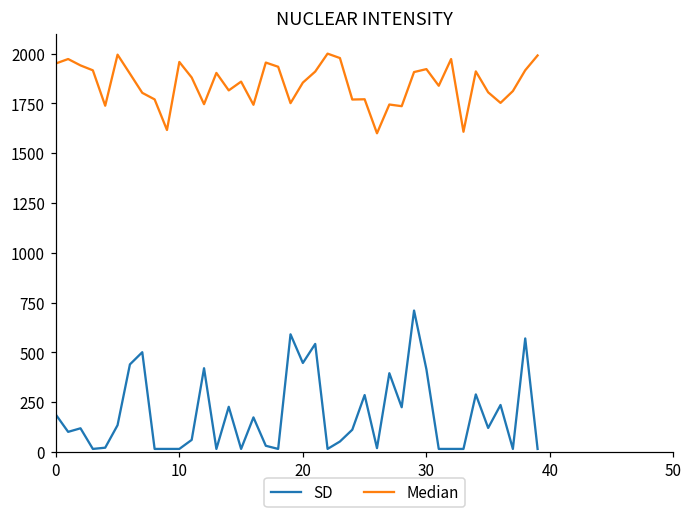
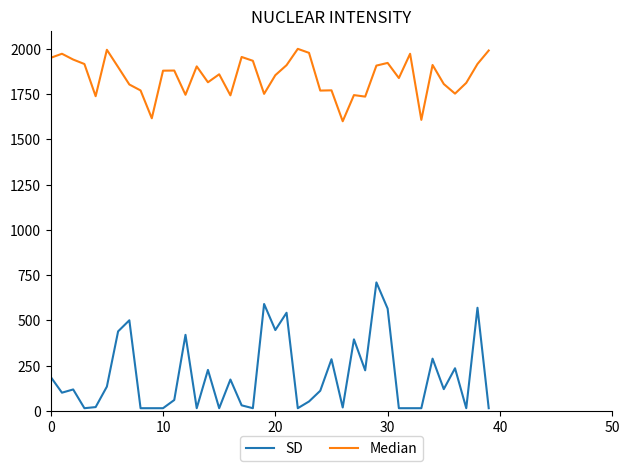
Median, 10: 1960 -> 1880
SD, 30: 410 -> 570
